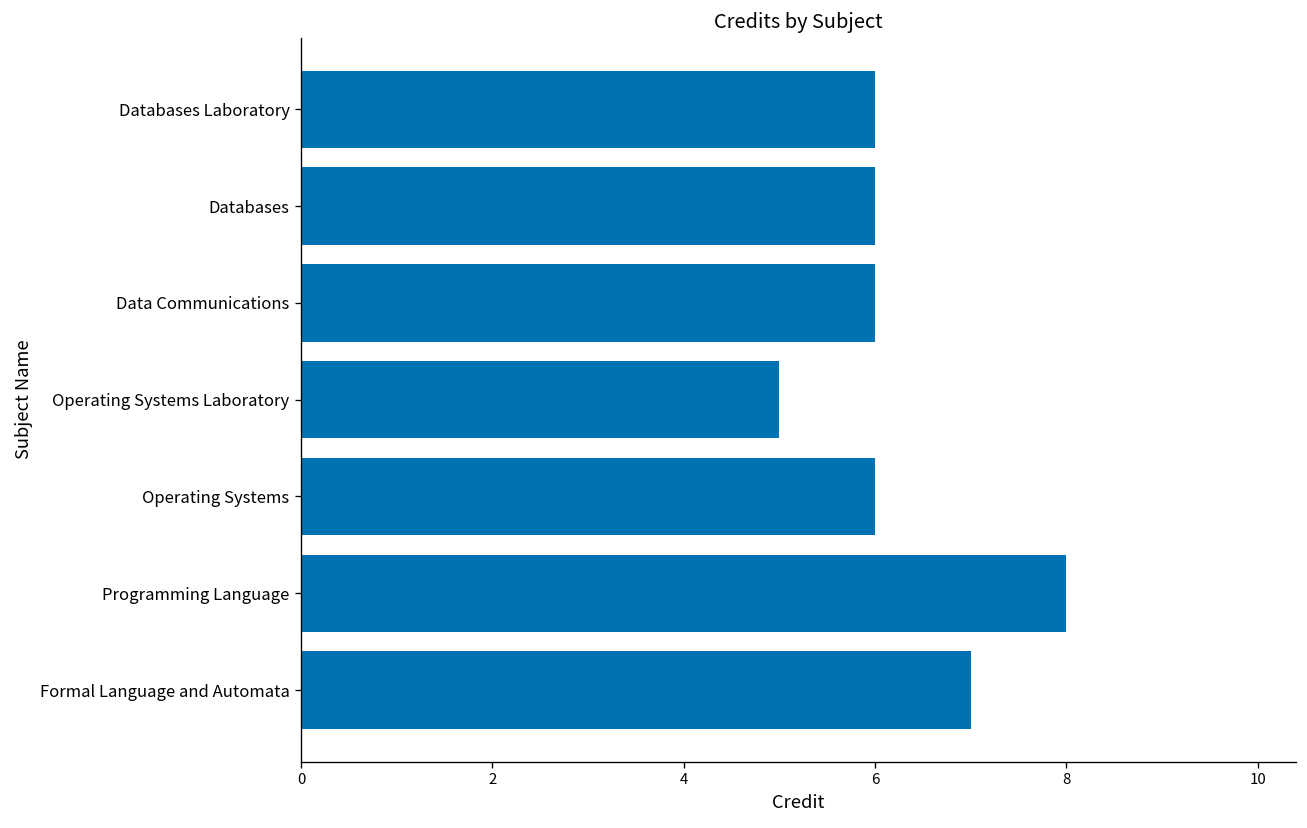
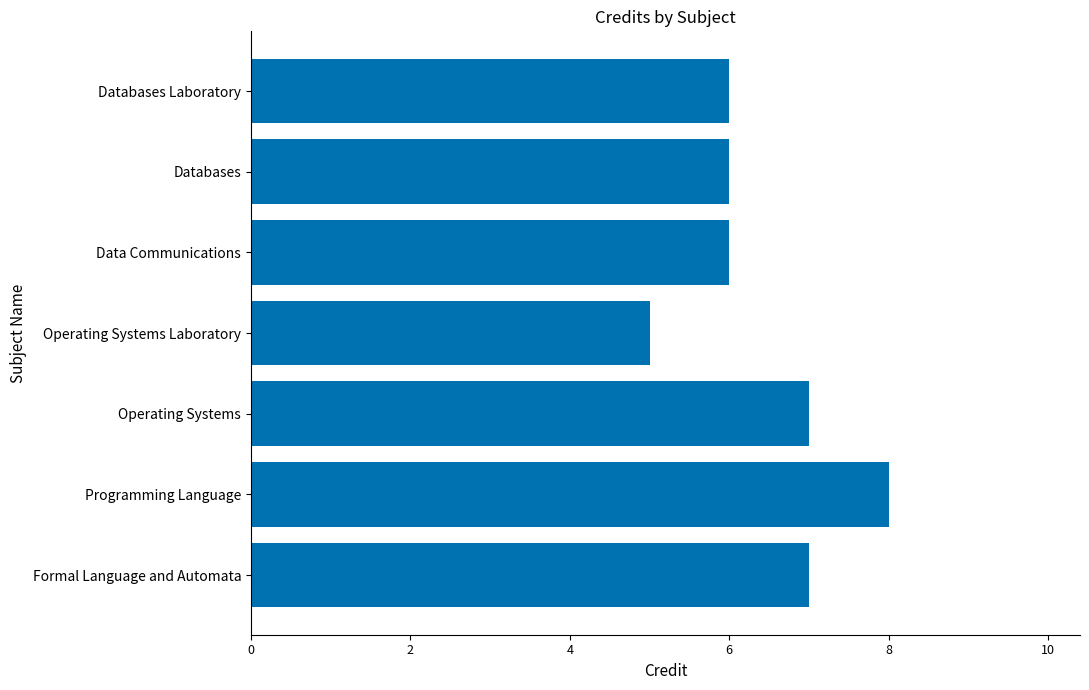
Operating Systems: 6 -> 7
